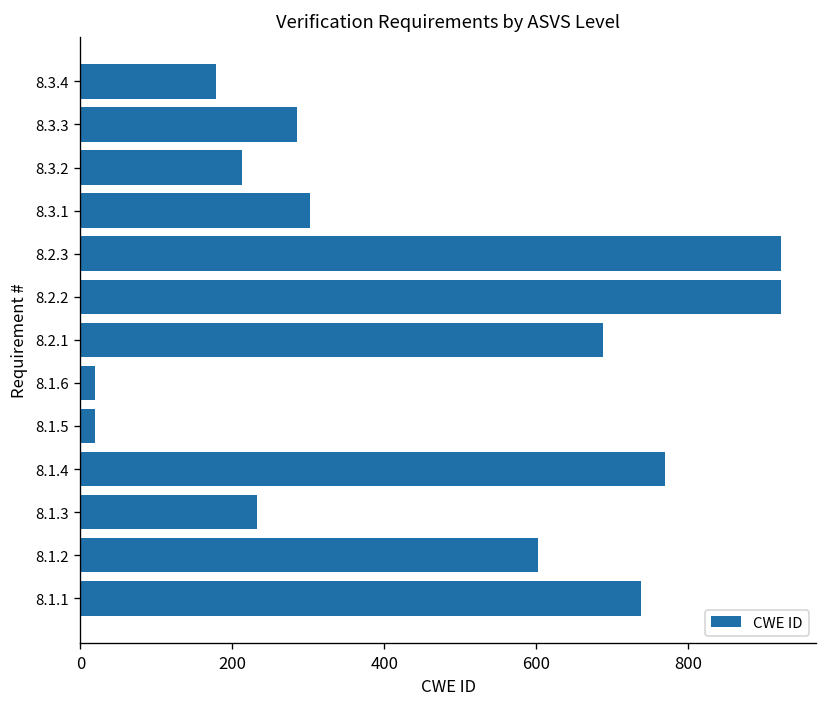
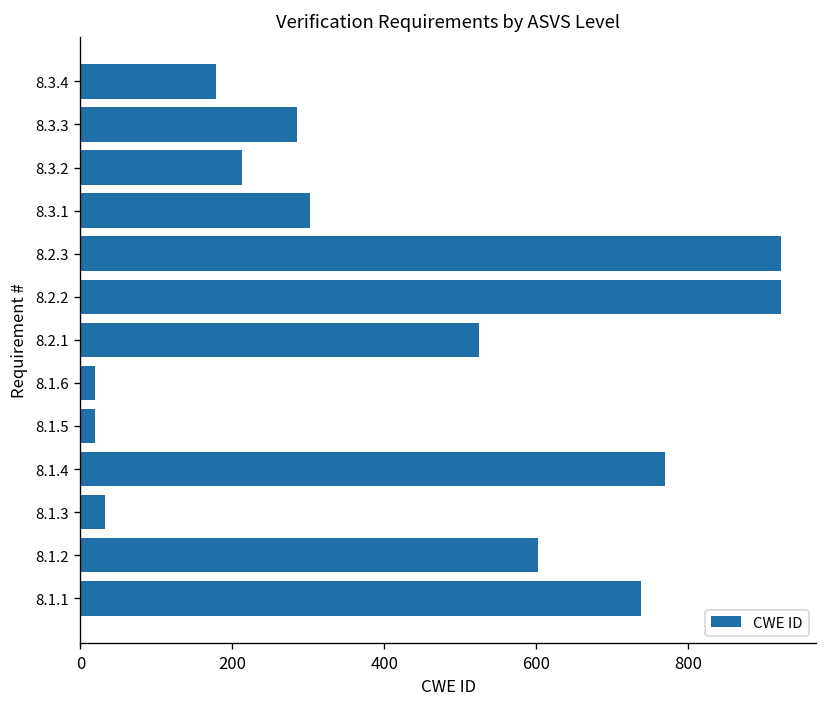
8.2.1: 690 -> 530
8.1.3: 230 -> 30
